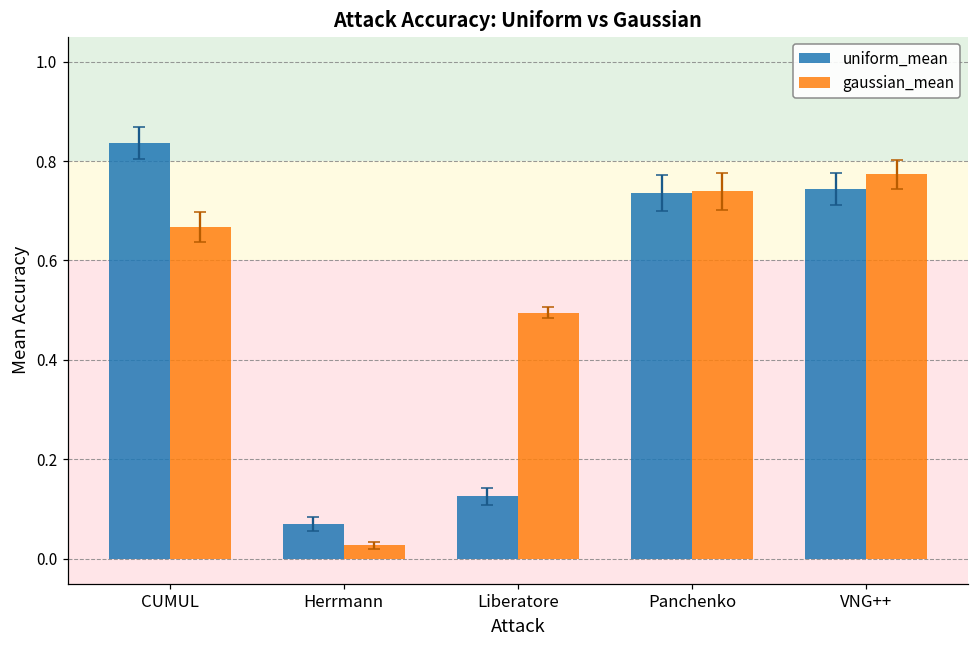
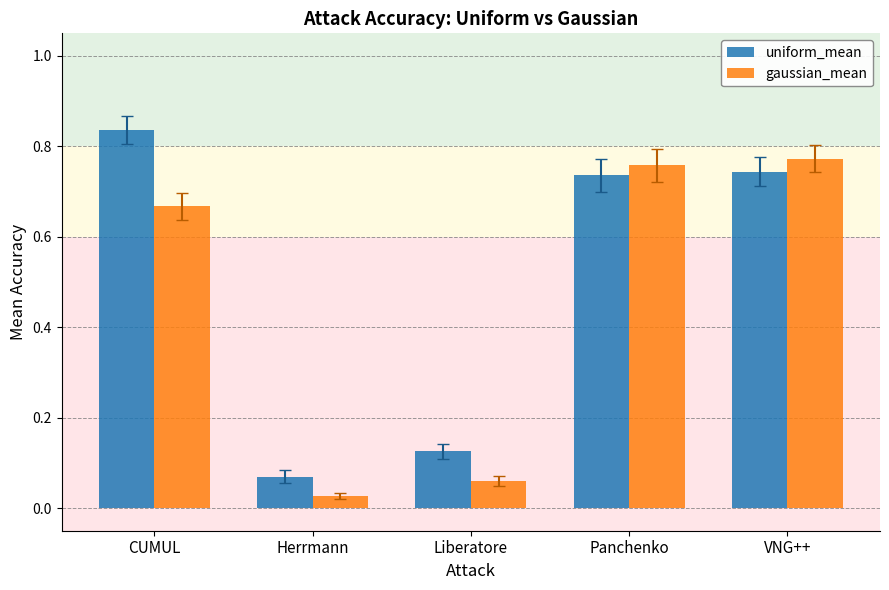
gaussian_mean, Liberatore: 0.50 -> 0.06
gaussian_mean, Panchenko: 0.74 -> 0.76
